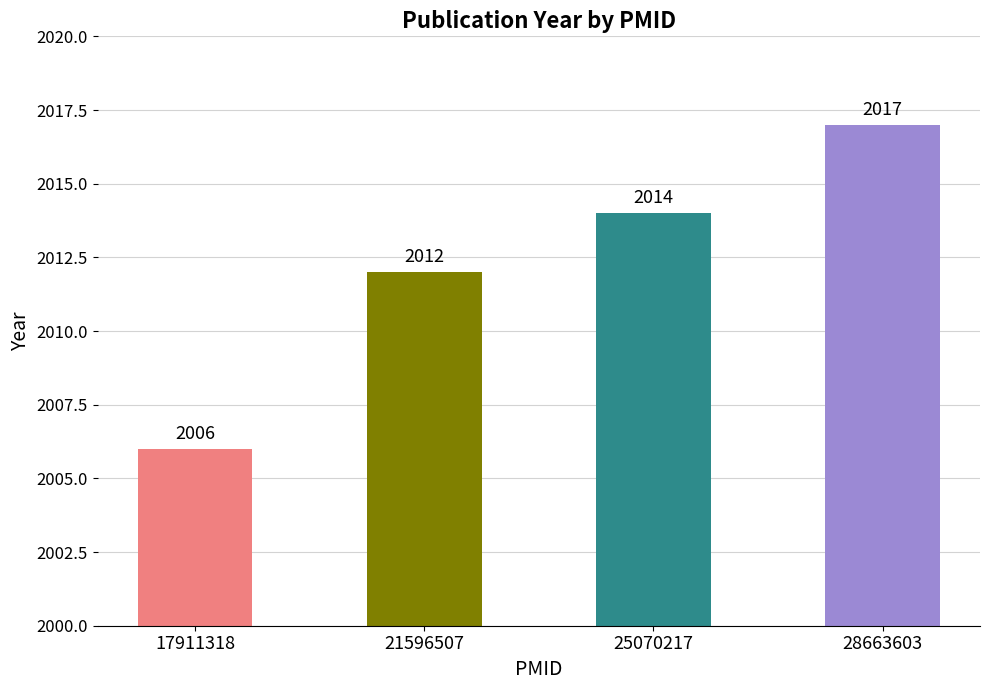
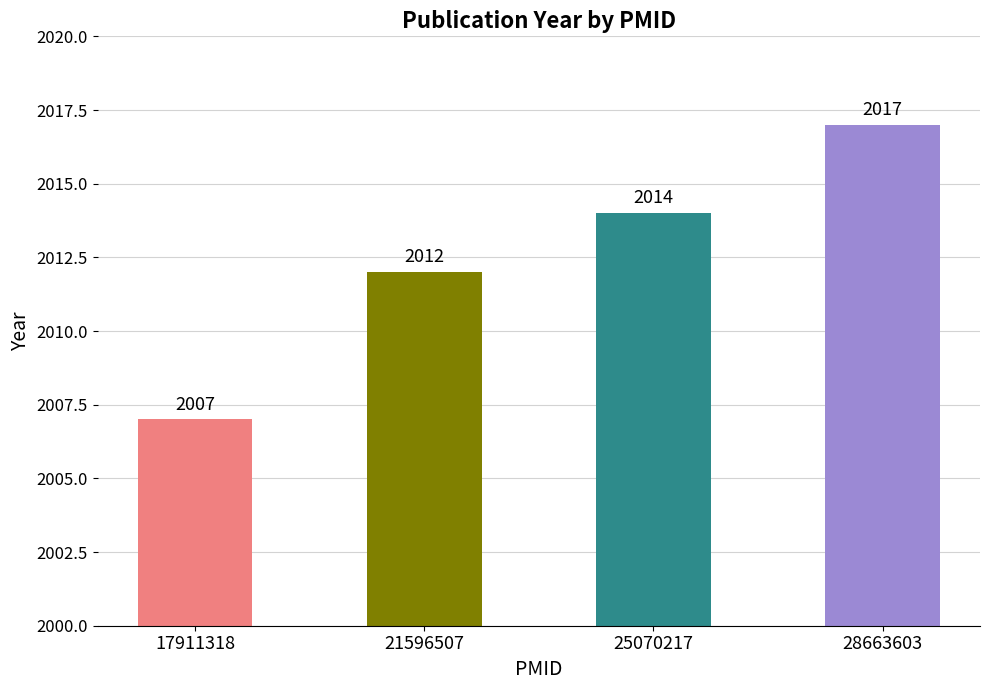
17911318: 2006 -> 2007
